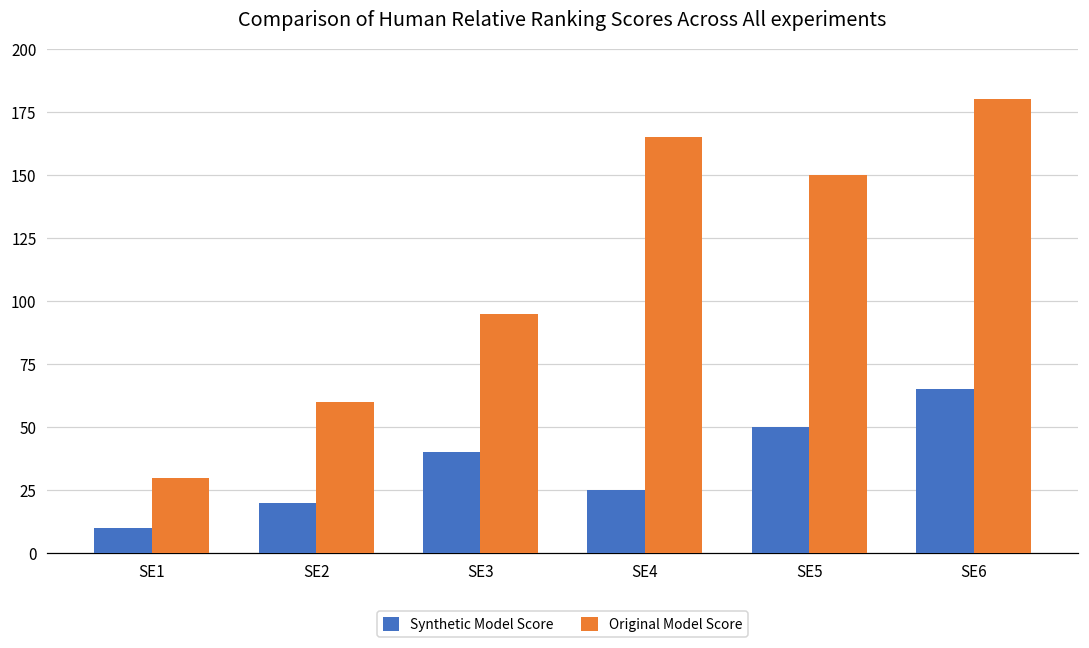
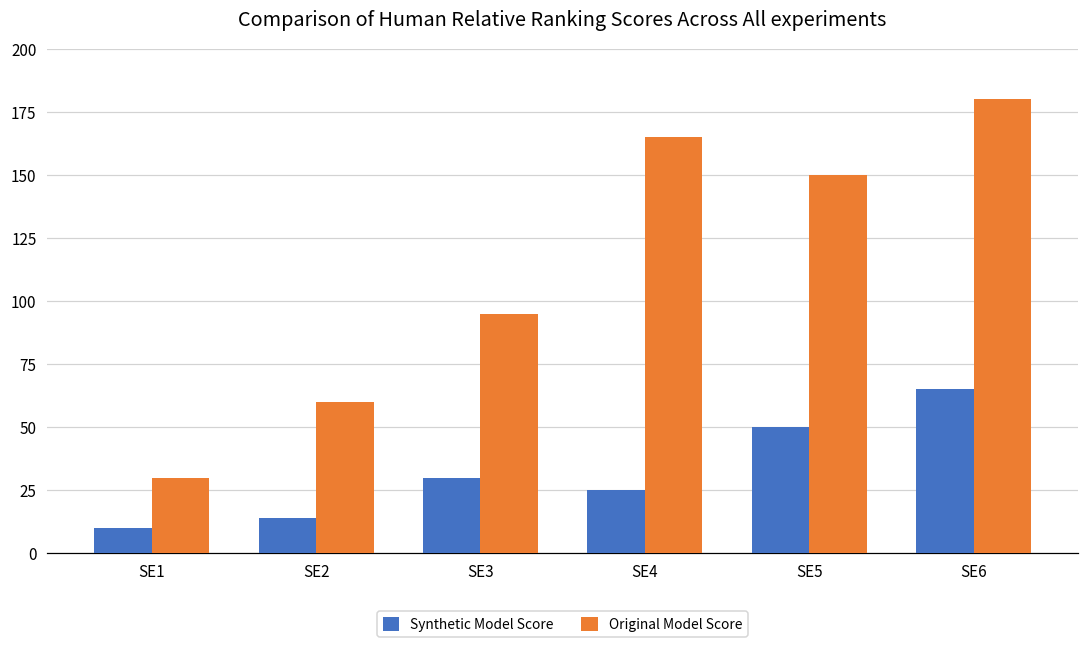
Synthetic Model Score, SE2: 20 -> 14
Synthetic Model Score, SE3: 40 -> 30
